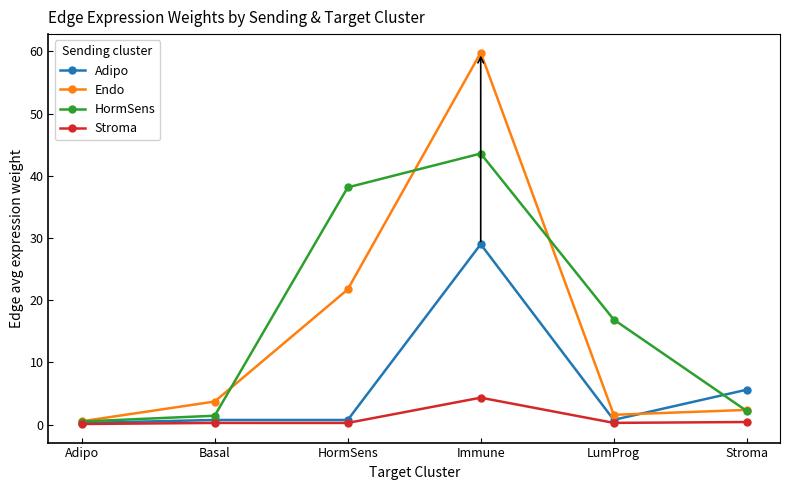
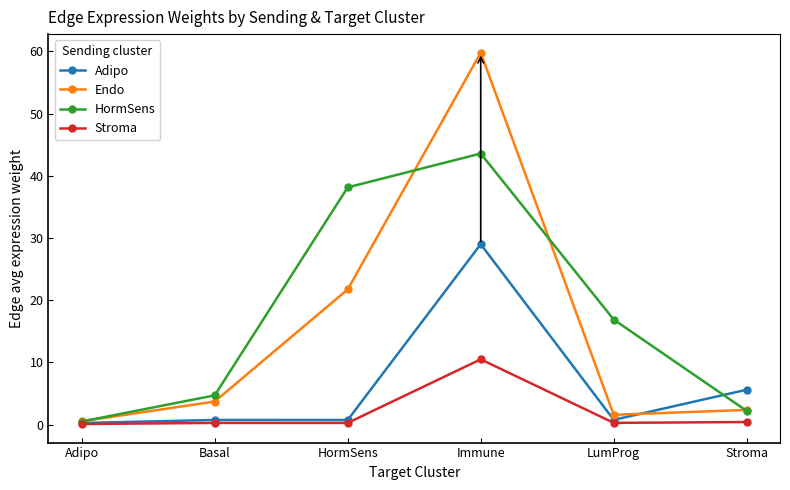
HormSens, Basal: 1 -> 5
Stroma, Immune: 4 -> 10
